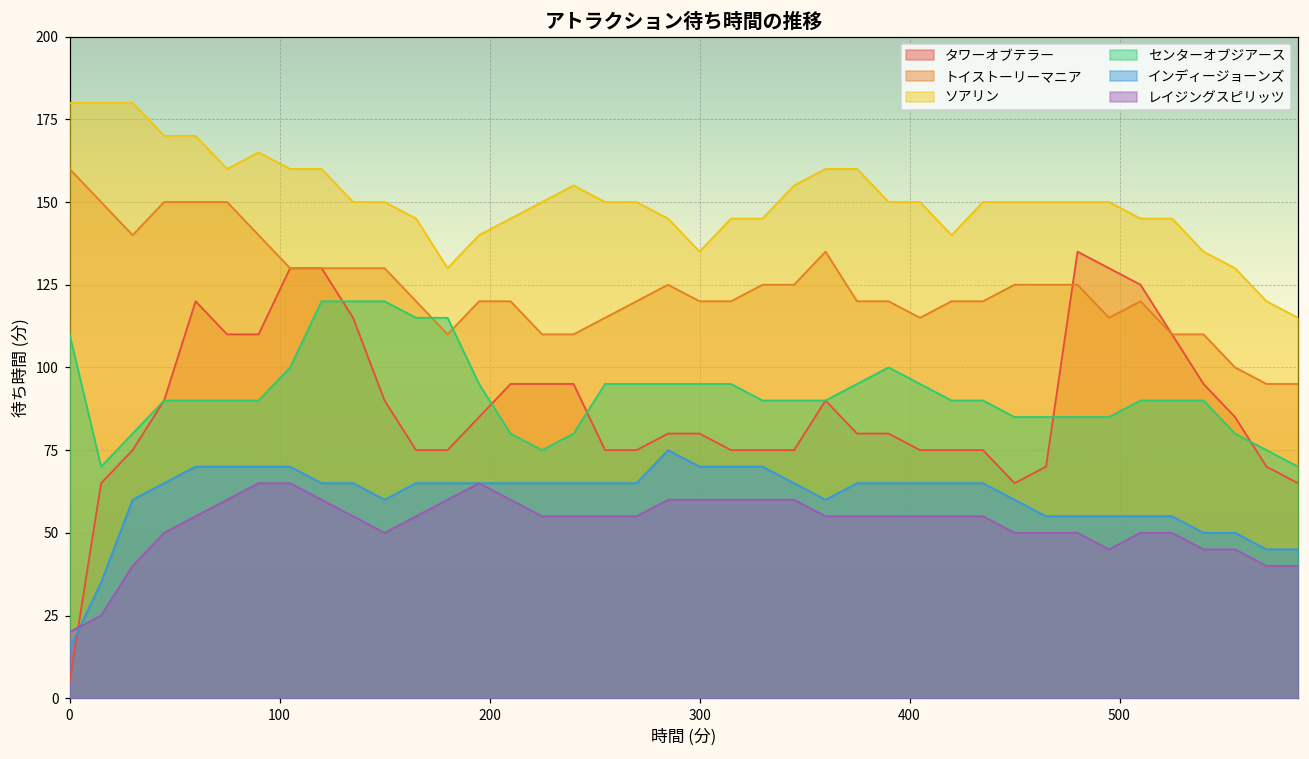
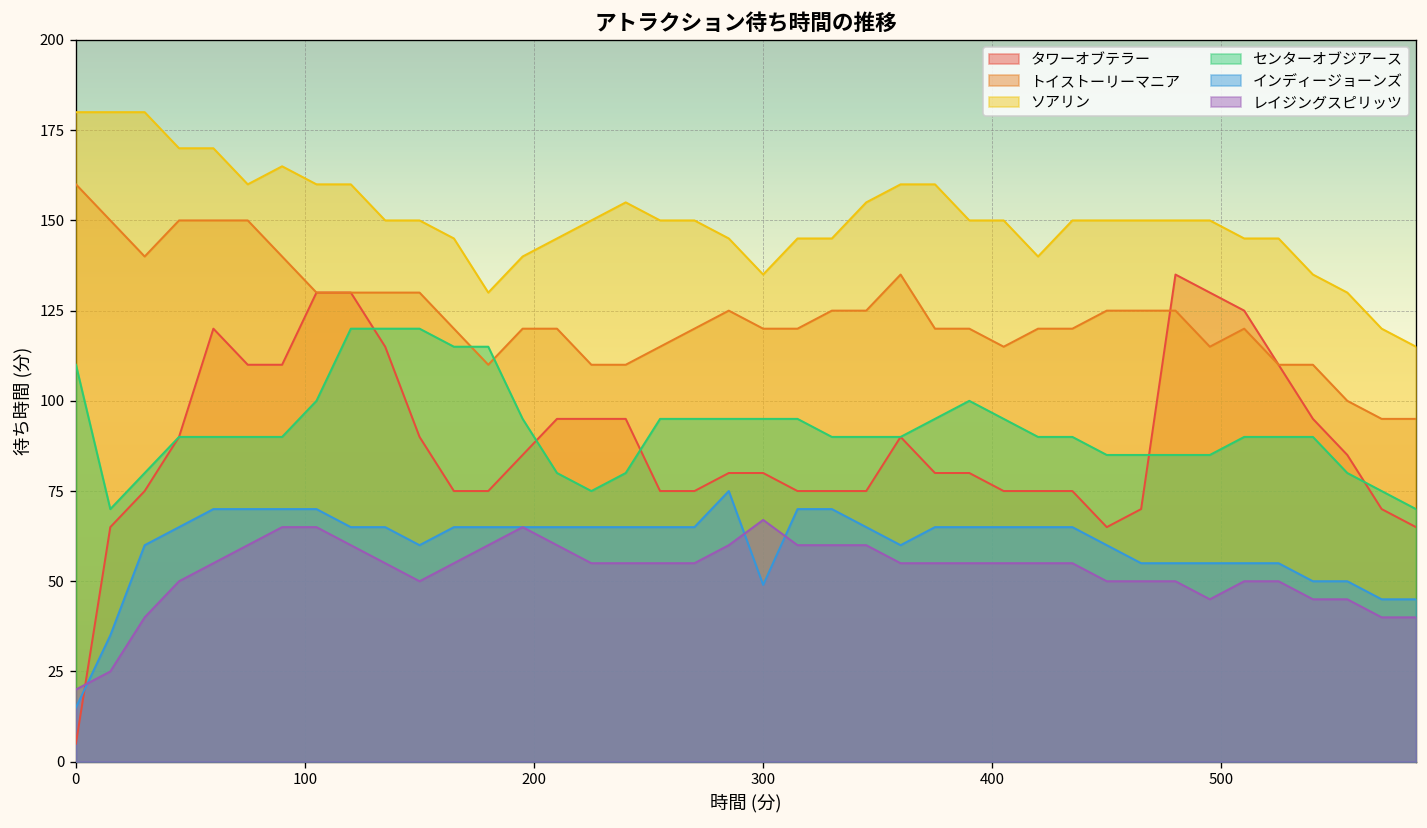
インディージョーンズ, 300: 70 -> 49
レイジングスピリッツ, 300: 60 -> 67
